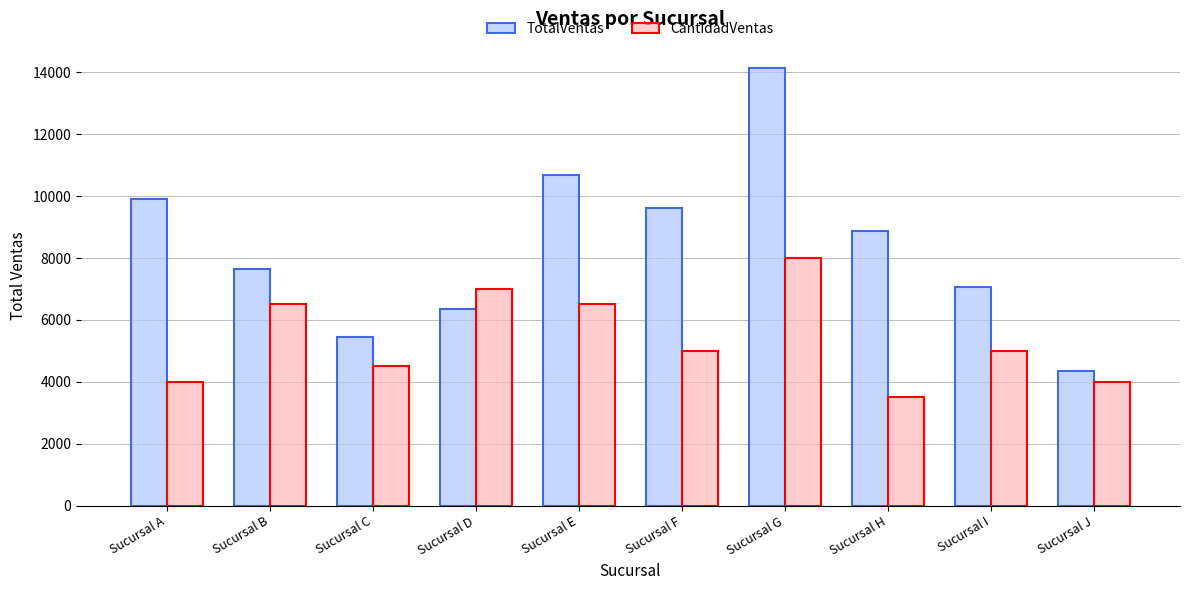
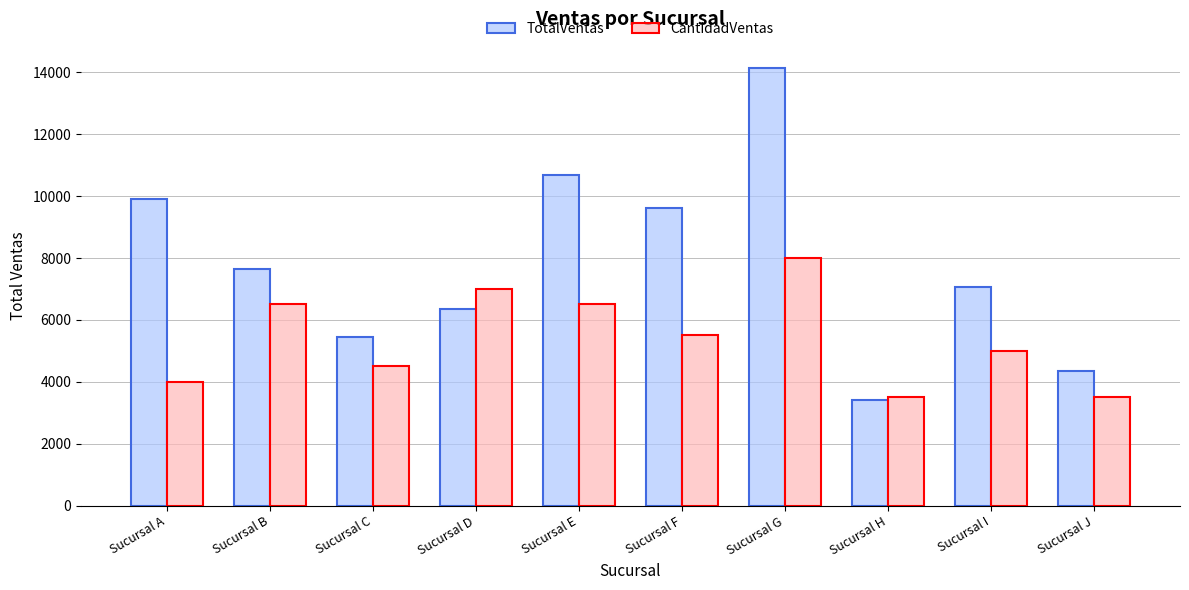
CantidadVentas, Sucursal F: 5000 -> 5500
TotalVentas, Sucursal H: 8900 -> 3400
CantidadVentas, Sucursal J: 4000 -> 3500
